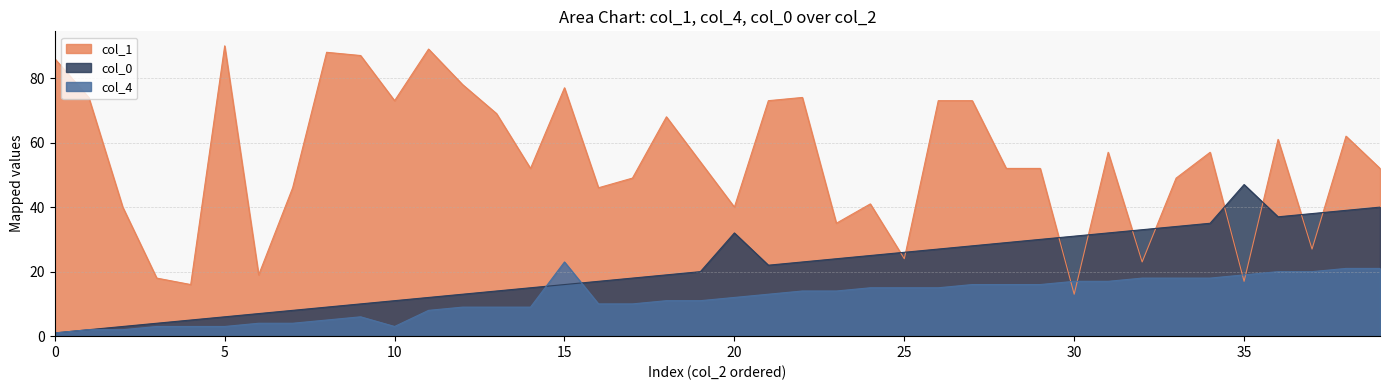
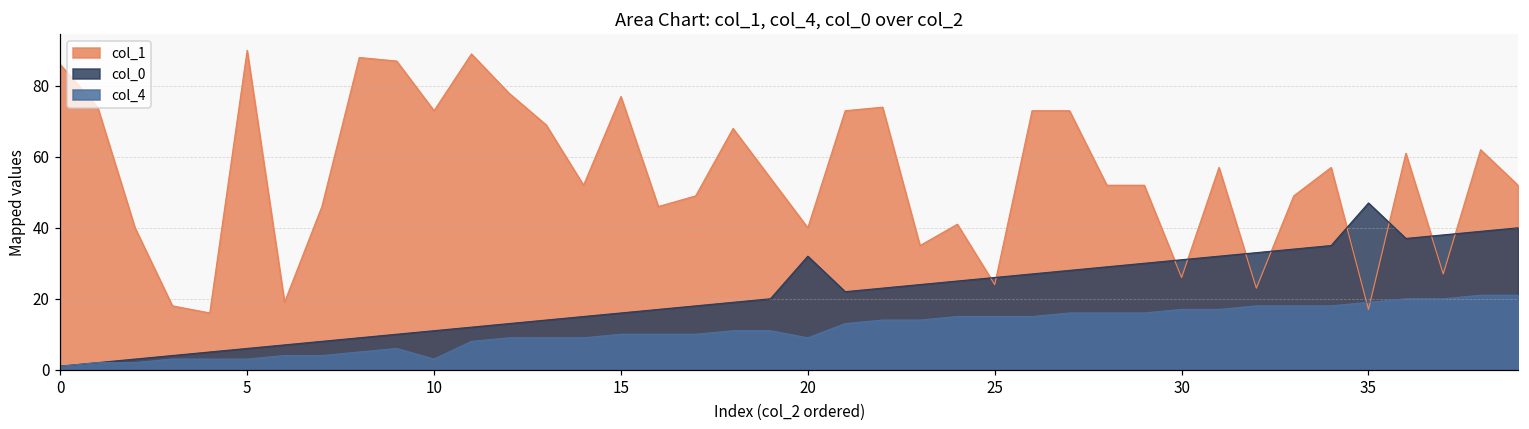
col_4, 15: 23 -> 10
col_4, 20: 12 -> 9
col_1, 30: 13 -> 26
